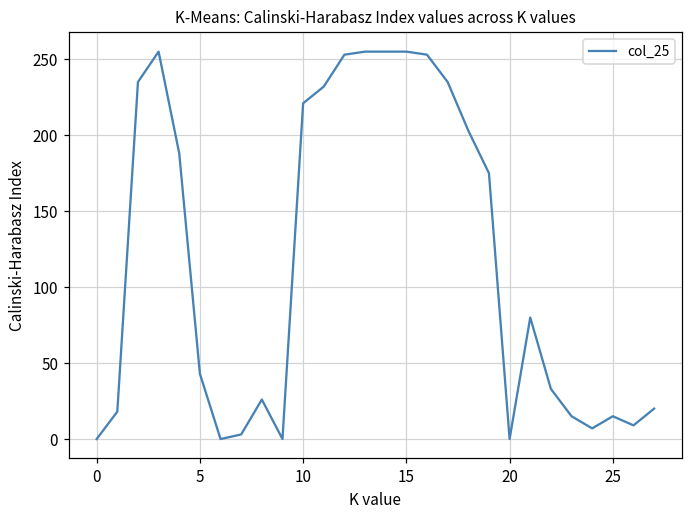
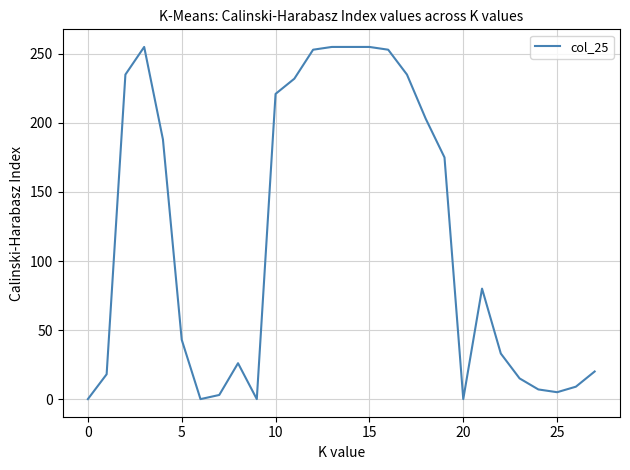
25: 15 -> 5
